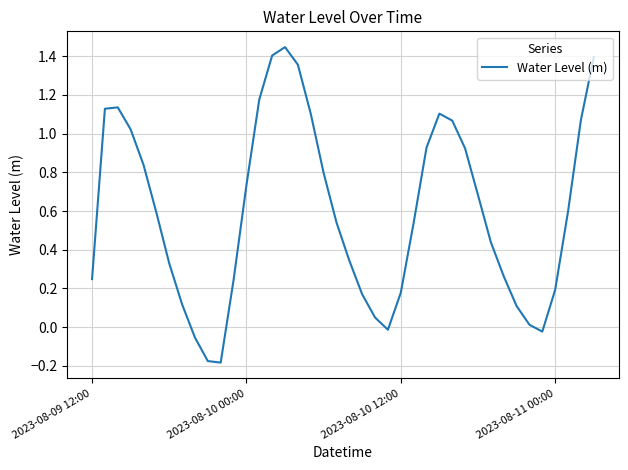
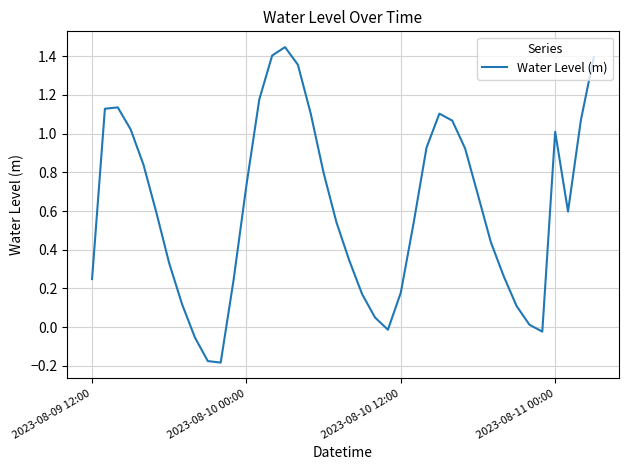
2023-08-11 00:00: 0.19 -> 1.01
